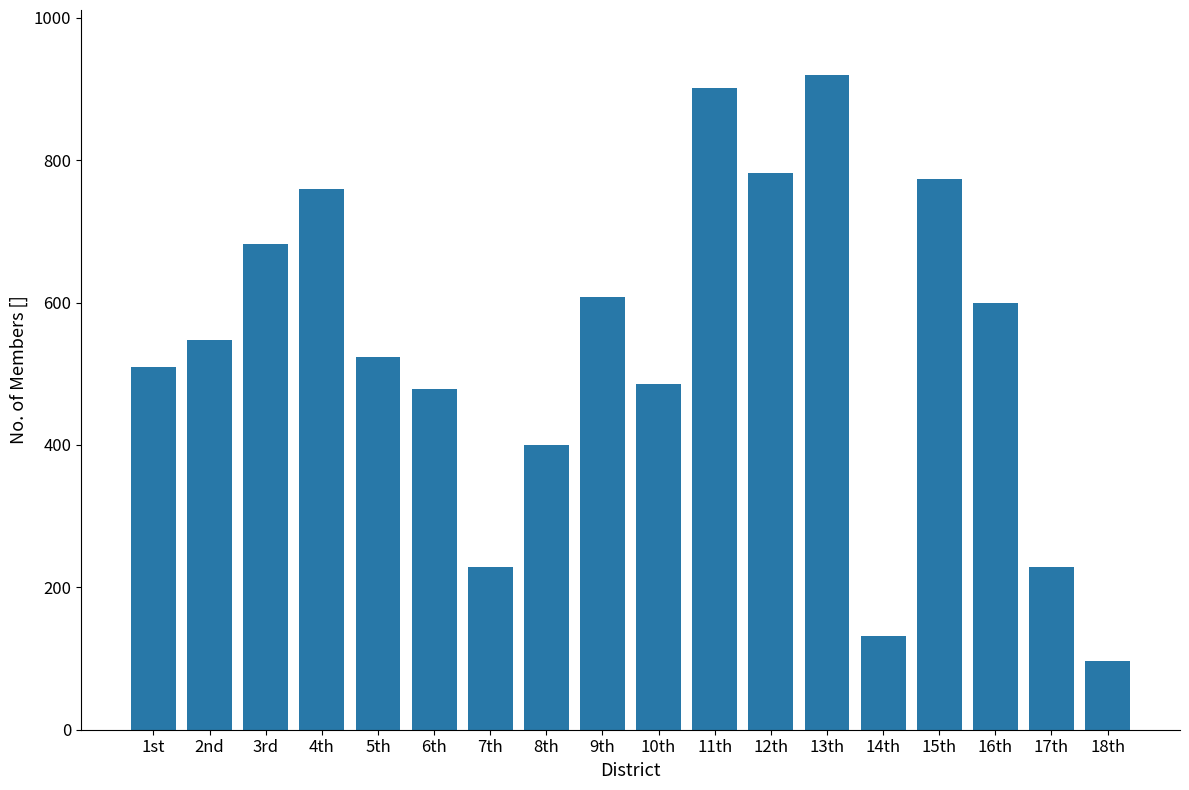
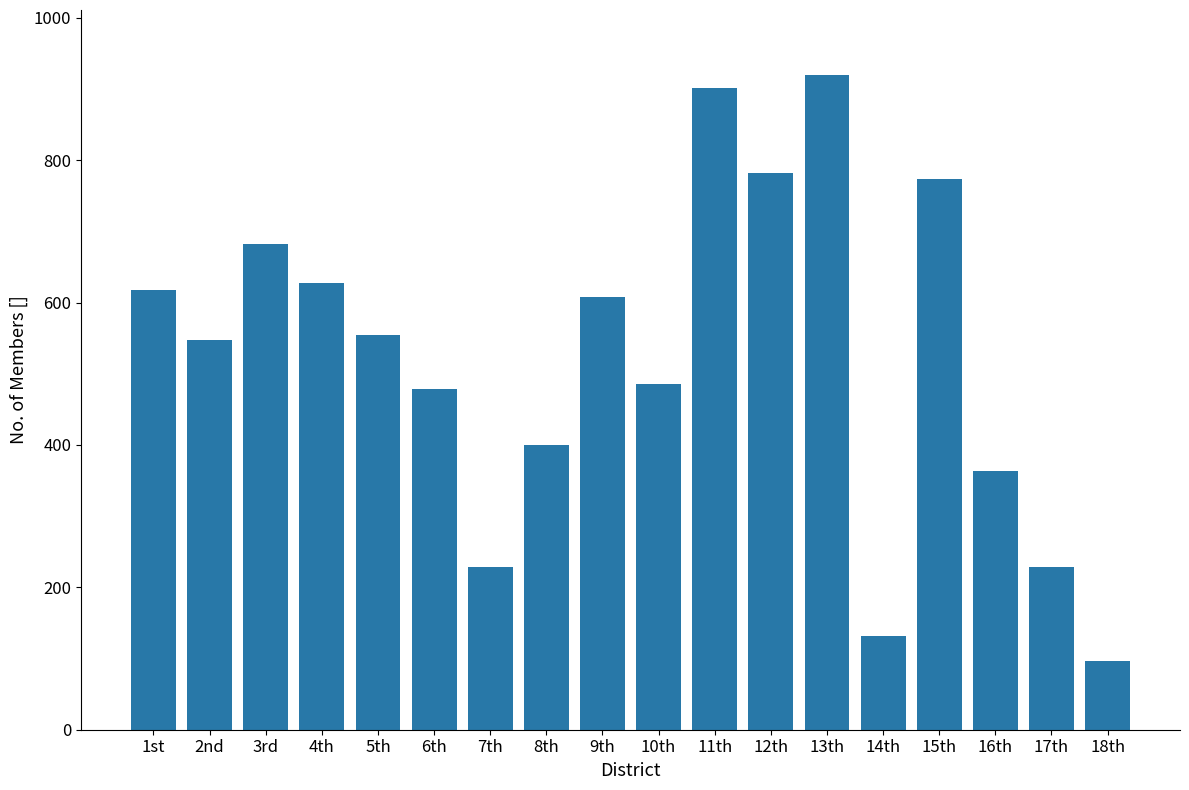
1st: 510 -> 620
4th: 760 -> 630
5th: 520 -> 550
16th: 600 -> 360
